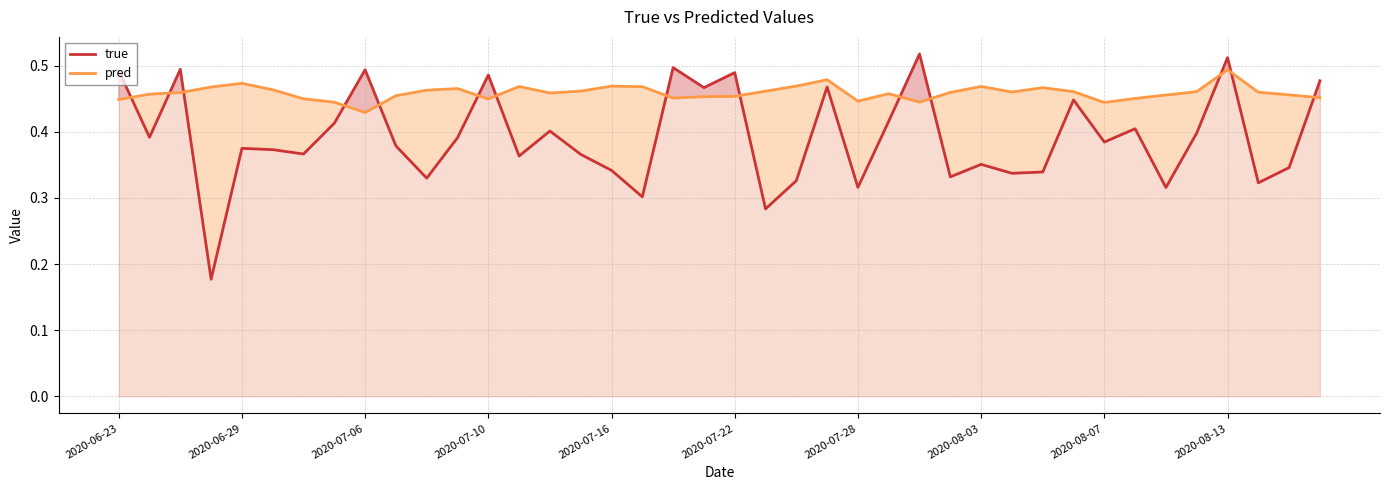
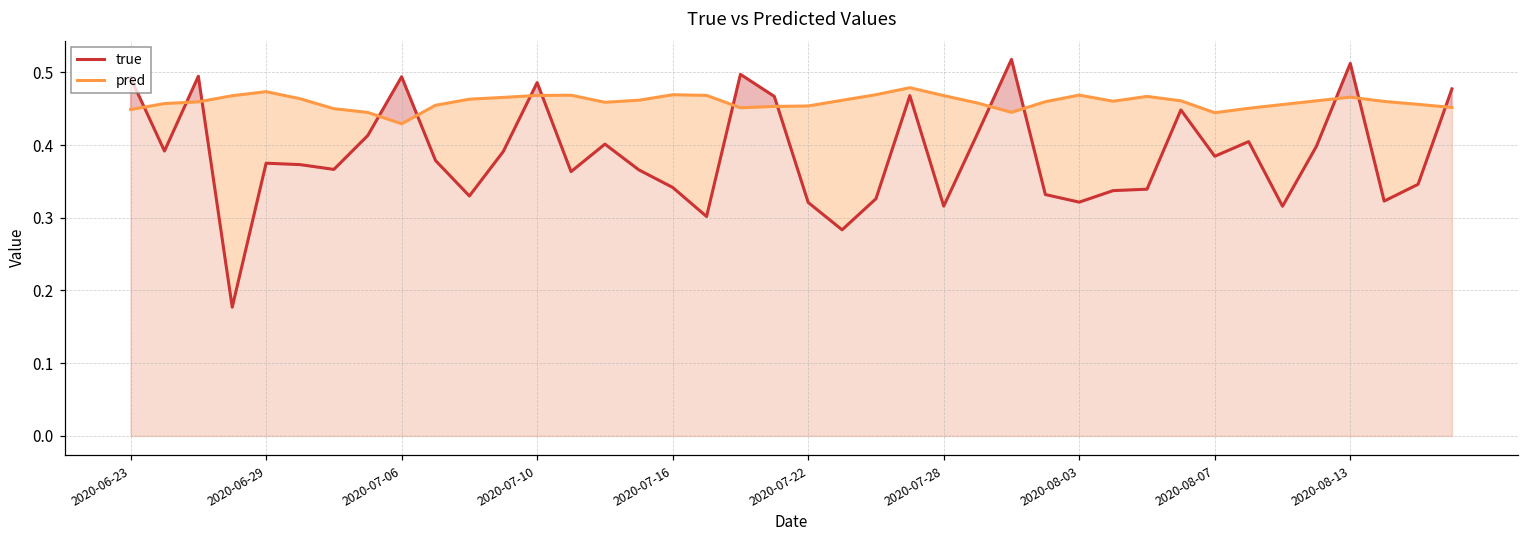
pred, 2020-07-10: 0.45 -> 0.47
true, 2020-07-22: 0.49 -> 0.32
pred, 2020-07-28: 0.45 -> 0.47
true, 2020-08-03: 0.35 -> 0.32
pred, 2020-08-13: 0.49 -> 0.47
